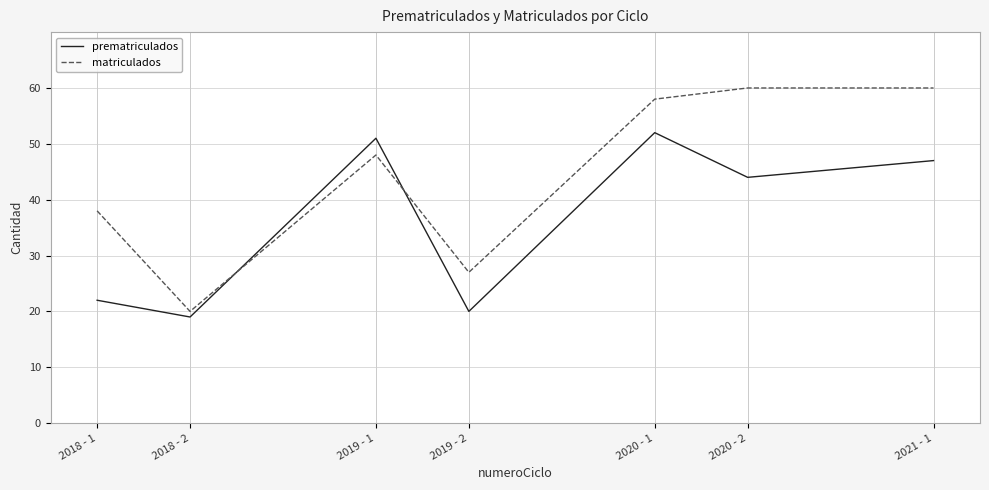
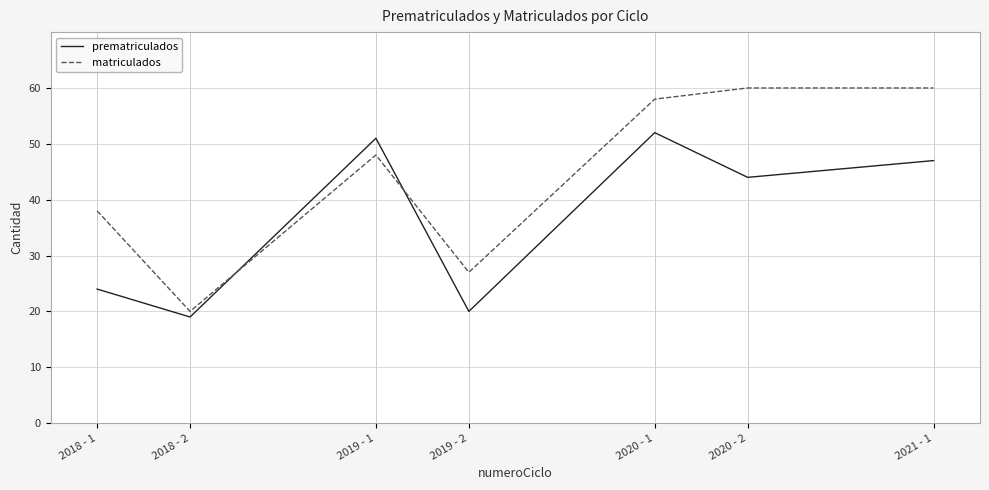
prematriculados, 2018 - 1: 22 -> 24
